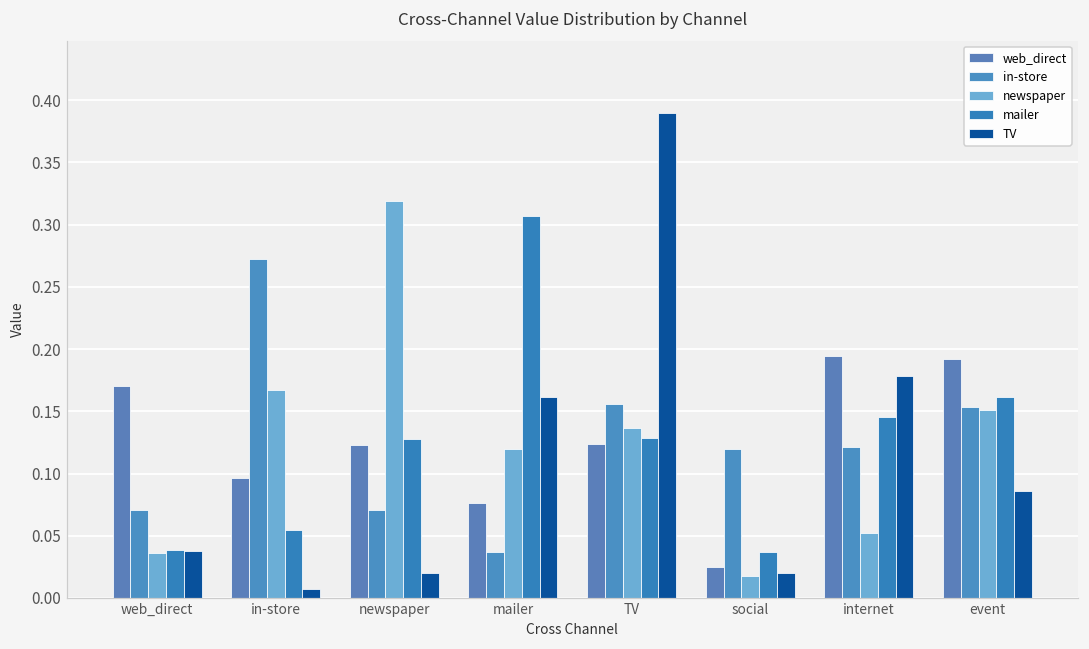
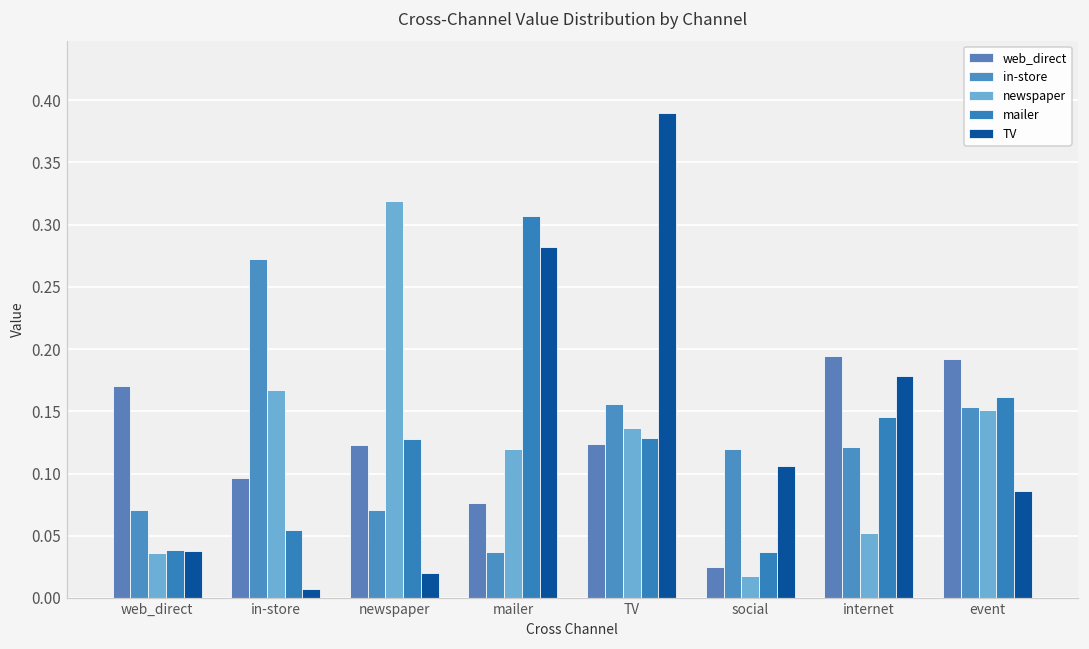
TV, mailer: 0.161 -> 0.282
TV, social: 0.020 -> 0.106
